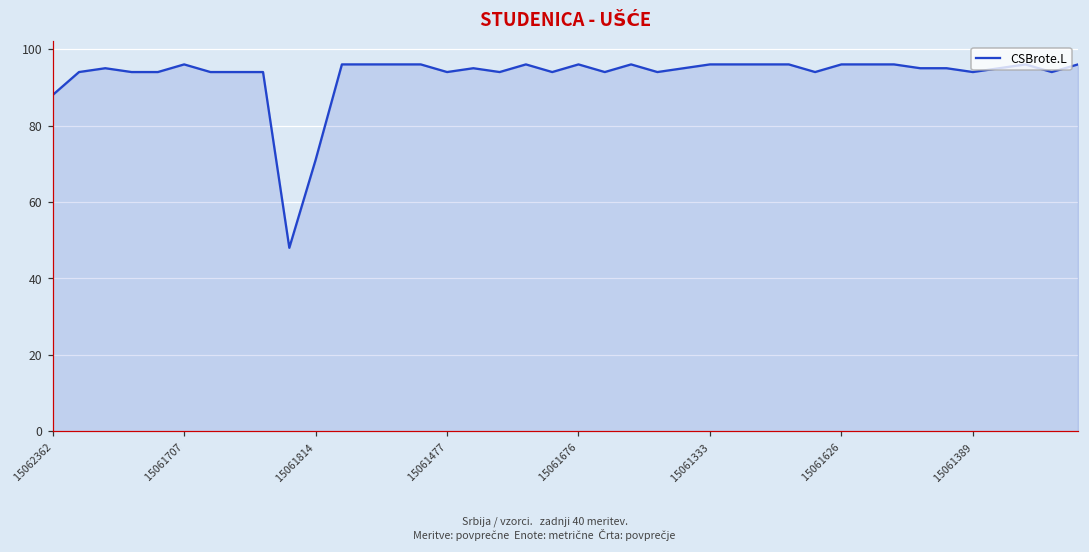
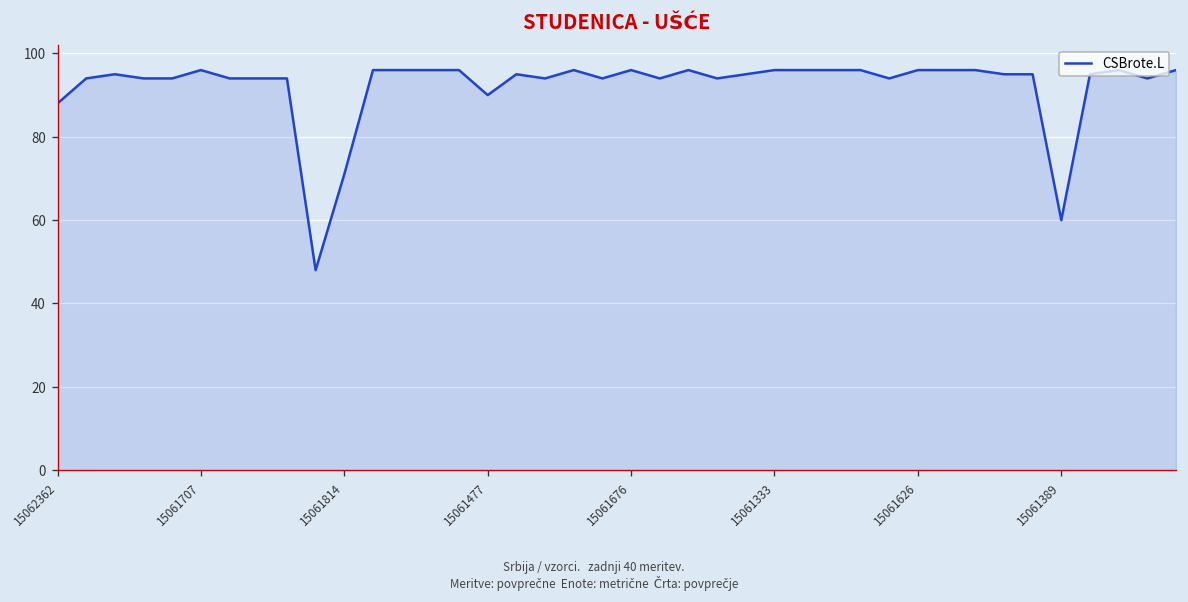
15061477: 94 -> 90
15061389: 94 -> 60
